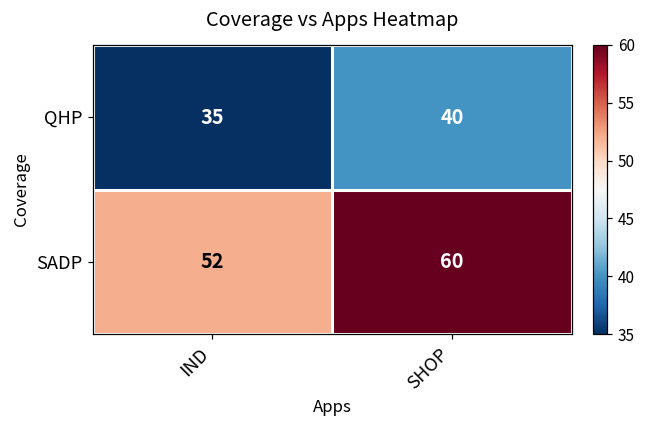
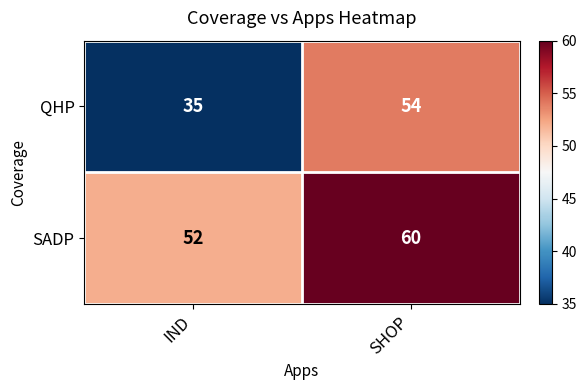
QHP, SHOP: 40 -> 54
